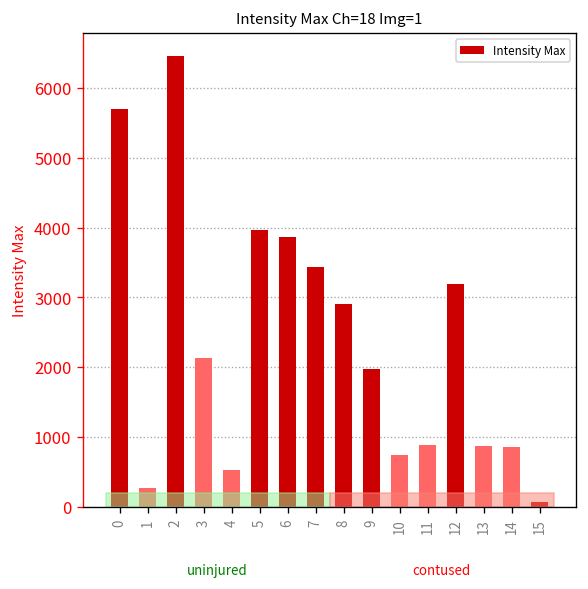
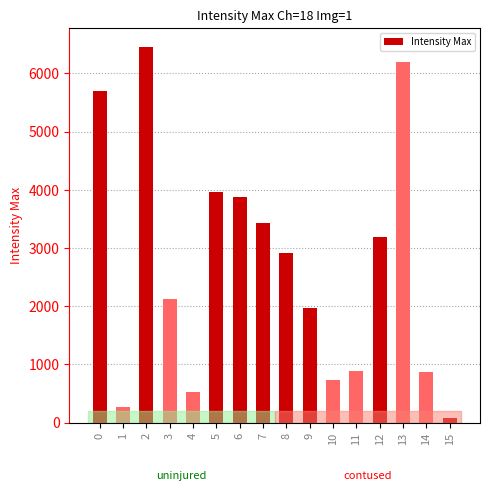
13: 900 -> 6200
